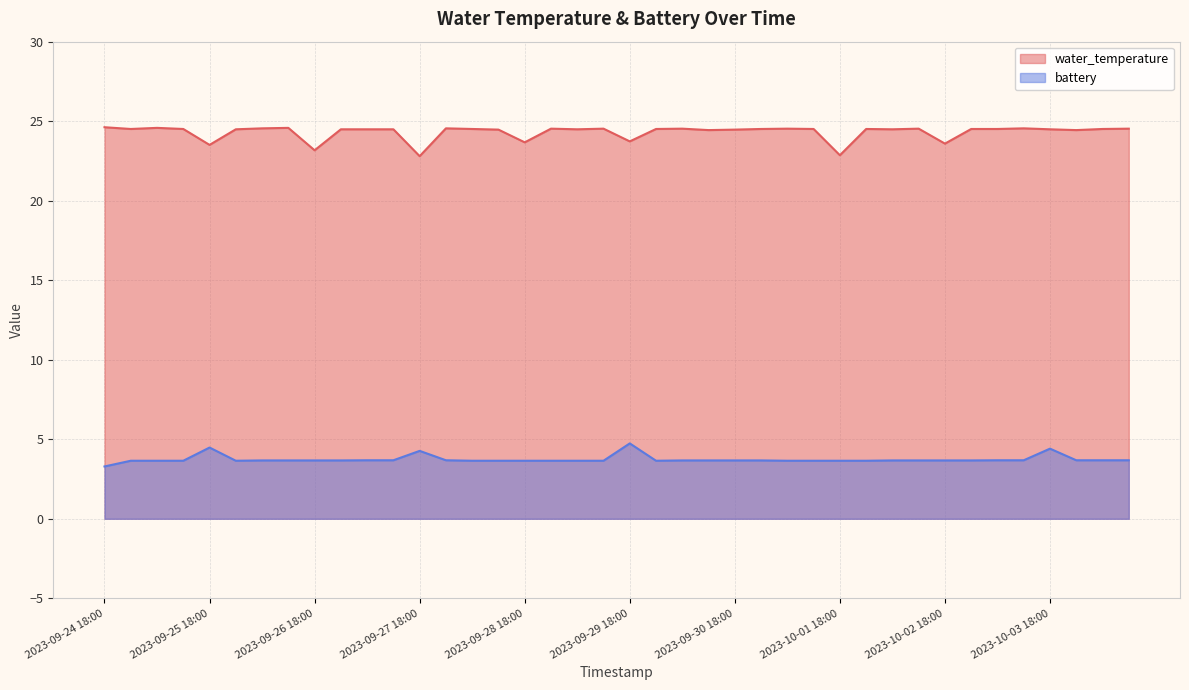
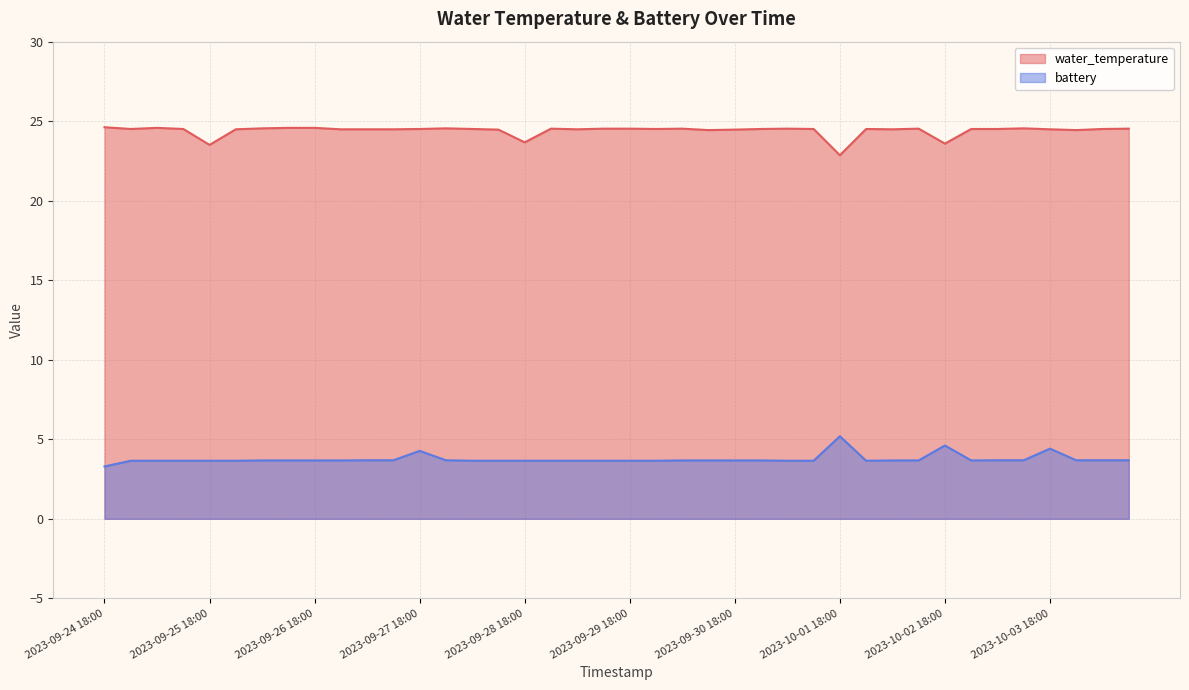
battery, 2023-09-25 18:00: 4.5 -> 3.7
water_temperature, 2023-09-26 18:00: 23.2 -> 24.6
water_temperature, 2023-09-27 18:00: 22.8 -> 24.5
water_temperature, 2023-09-29 18:00: 23.7 -> 24.5
battery, 2023-09-29 18:00: 4.7 -> 3.7
battery, 2023-10-01 18:00: 3.7 -> 5.2
battery, 2023-10-02 18:00: 3.7 -> 4.6
